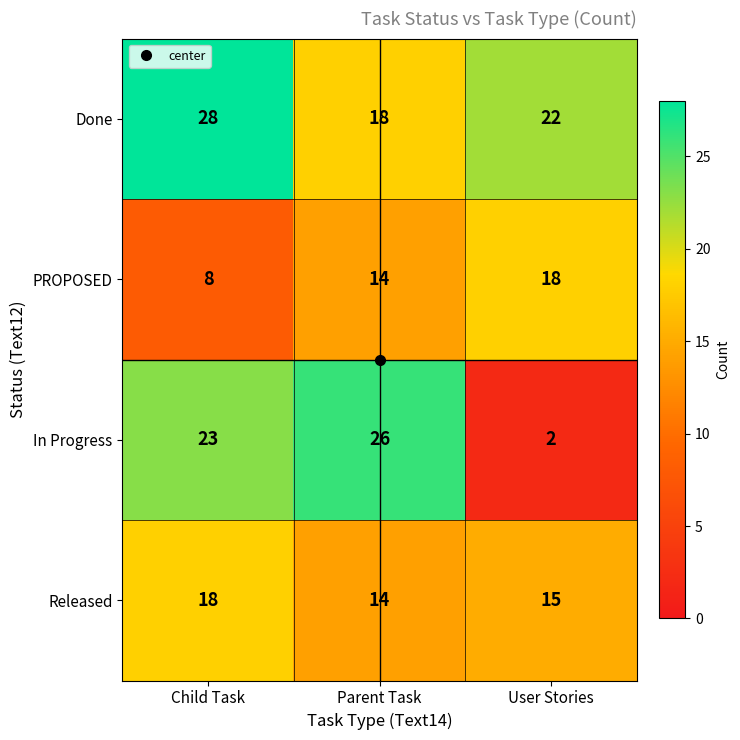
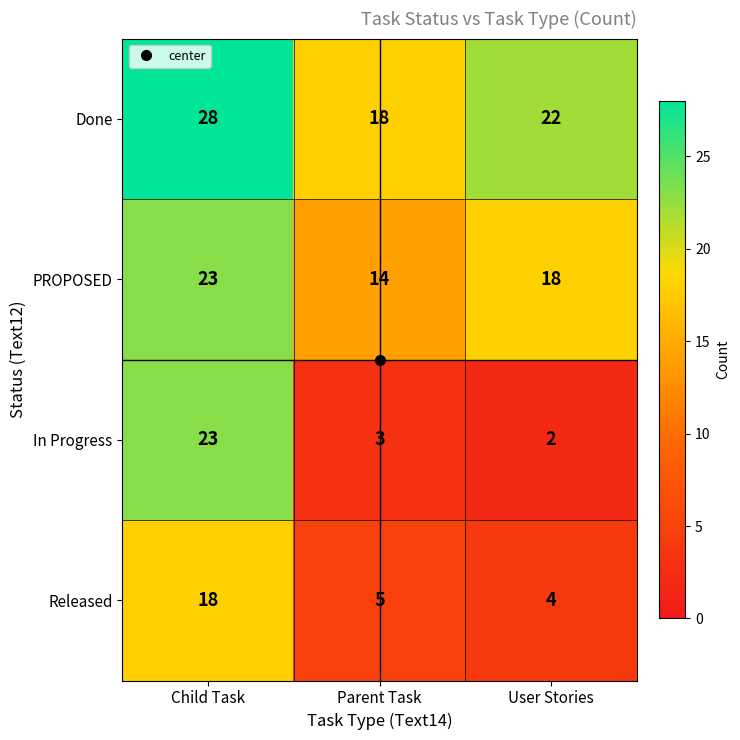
PROPOSED, Child Task: 8 -> 23
In Progress, Parent Task: 26 -> 3
Released, Parent Task: 14 -> 5
Released, User Stories: 15 -> 4
